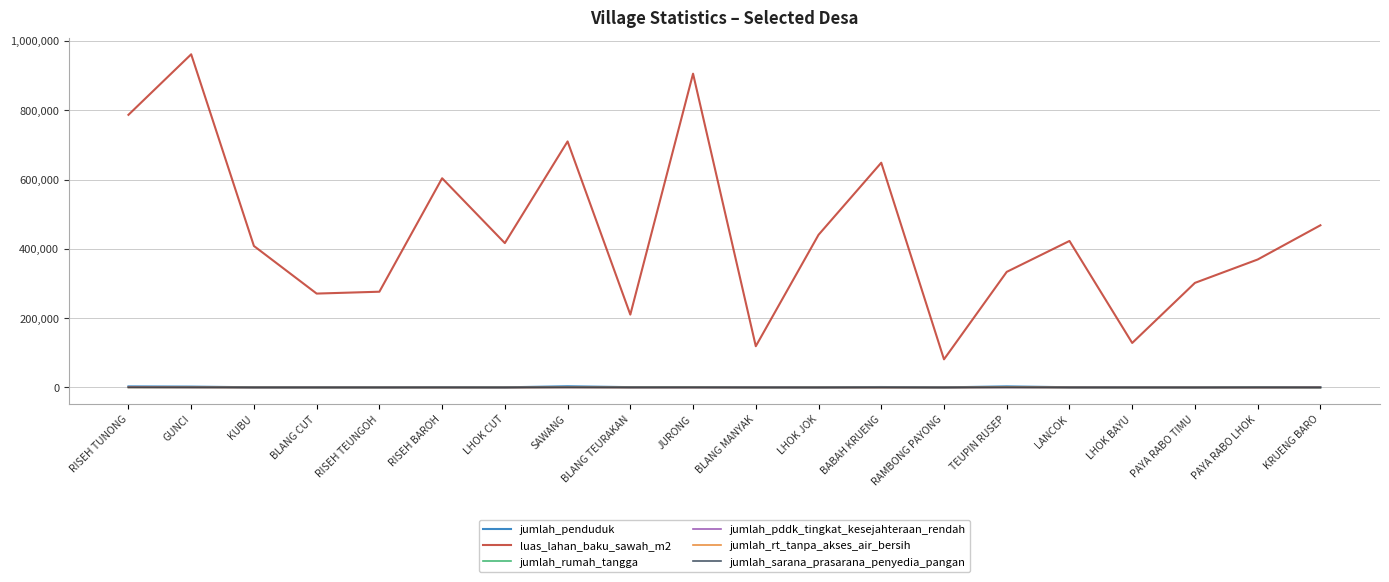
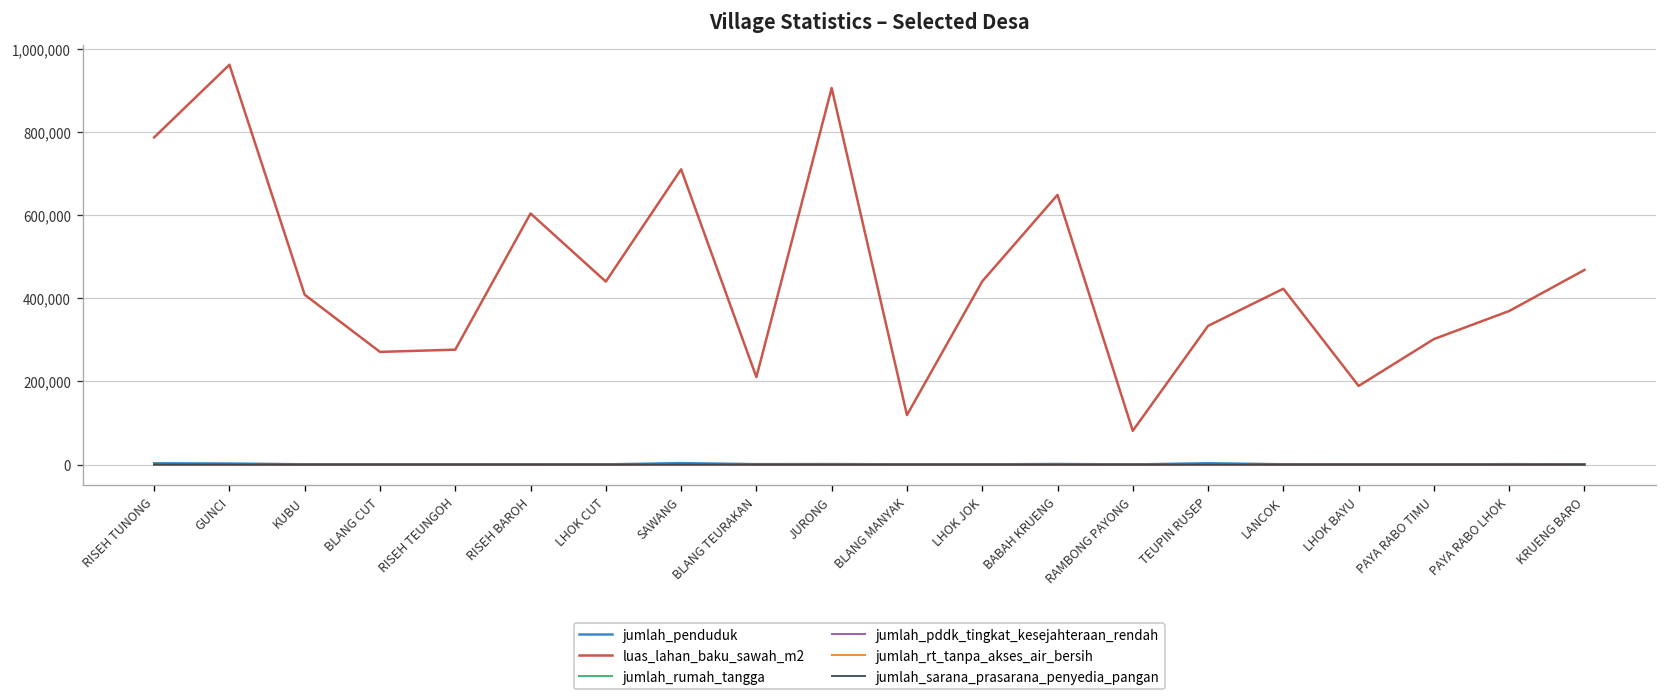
luas_lahan_baku_sawah_m2, LHOK CUT: 420,000 -> 440,000
luas_lahan_baku_sawah_m2, LHOK BAYU: 130,000 -> 190,000
